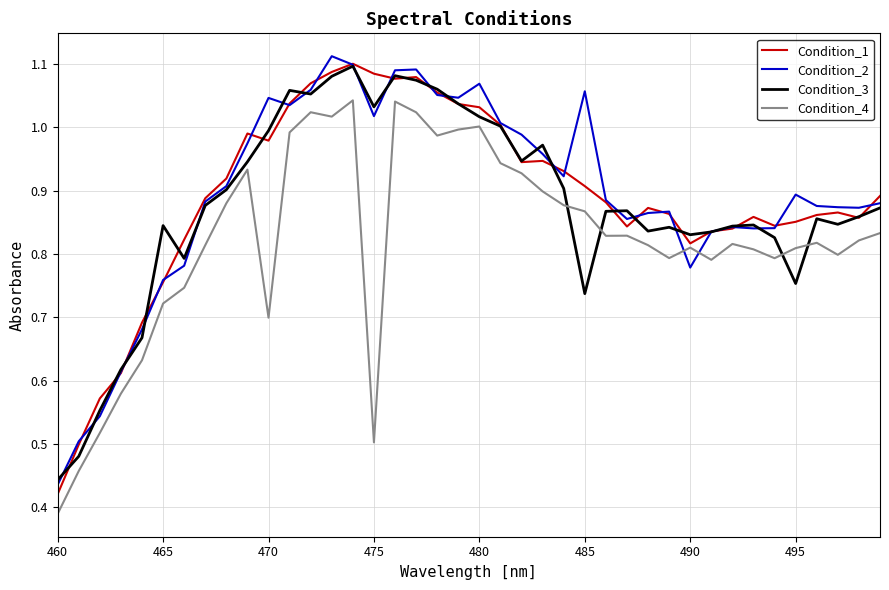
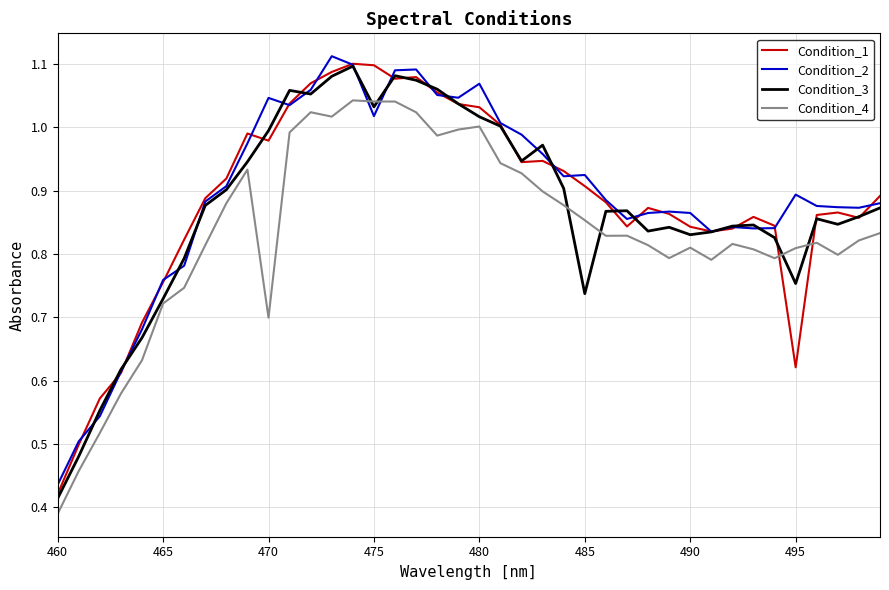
Condition_3, 460: 0.44 -> 0.41
Condition_3, 465: 0.84 -> 0.73
Condition_1, 475: 1.08 -> 1.10
Condition_4, 475: 0.50 -> 1.04
Condition_2, 485: 1.06 -> 0.92
Condition_4, 485: 0.87 -> 0.85
Condition_1, 490: 0.82 -> 0.84
Condition_2, 490: 0.78 -> 0.86
Condition_1, 495: 0.85 -> 0.62
